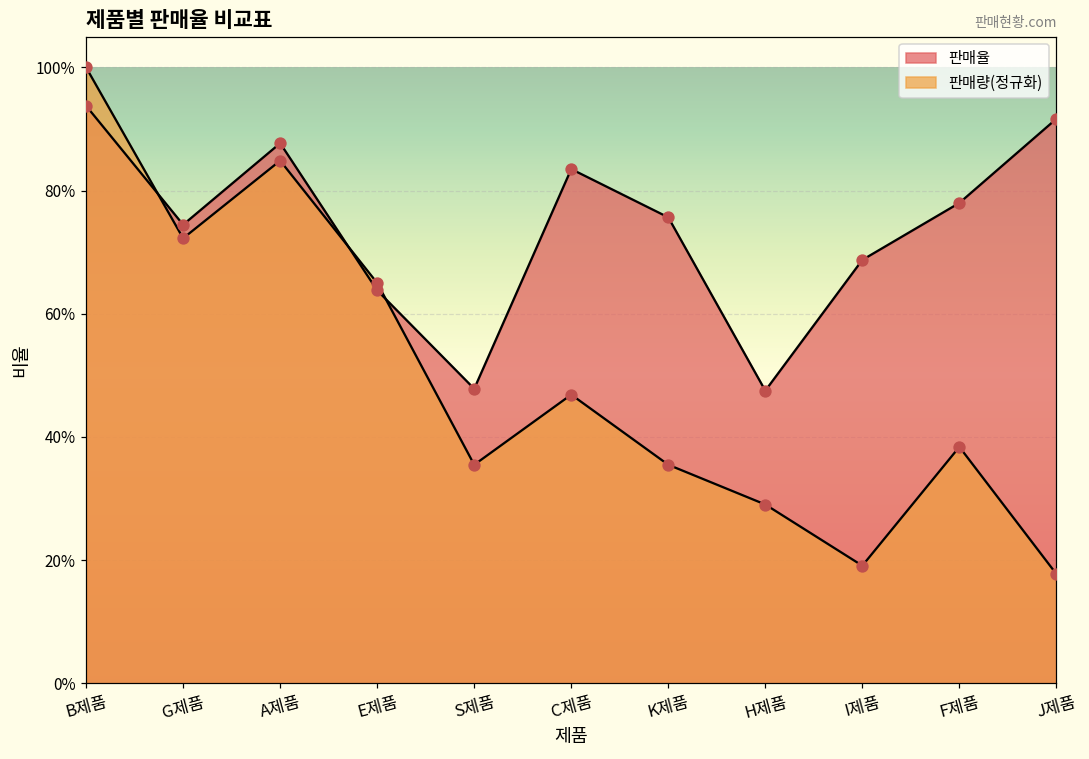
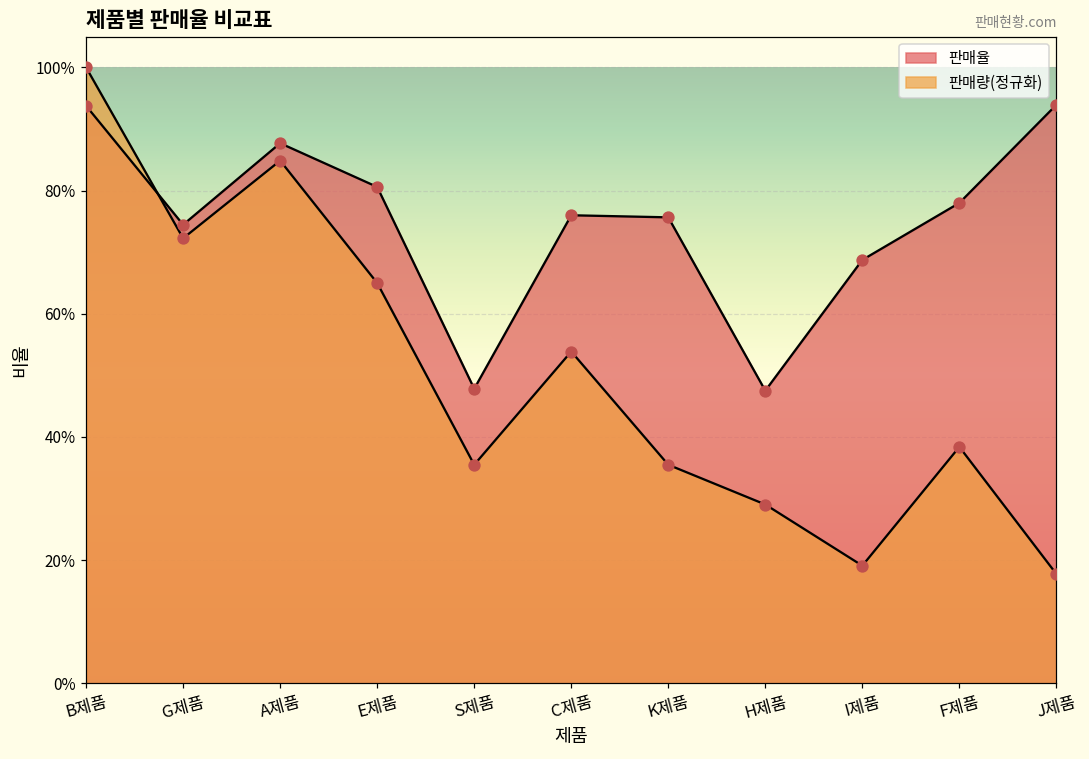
판매율, E제품: 64% -> 81%
판매율, C제품: 84% -> 76%
판매량(정규화), C제품: 47% -> 54%
판매율, J제품: 92% -> 94%
